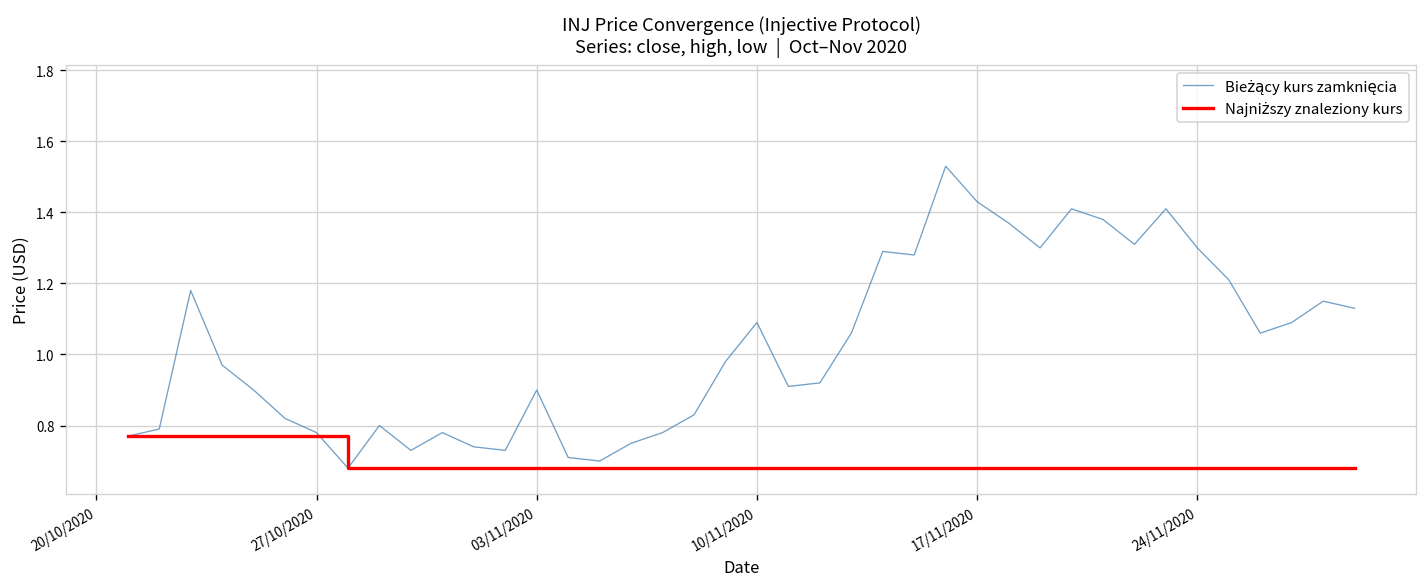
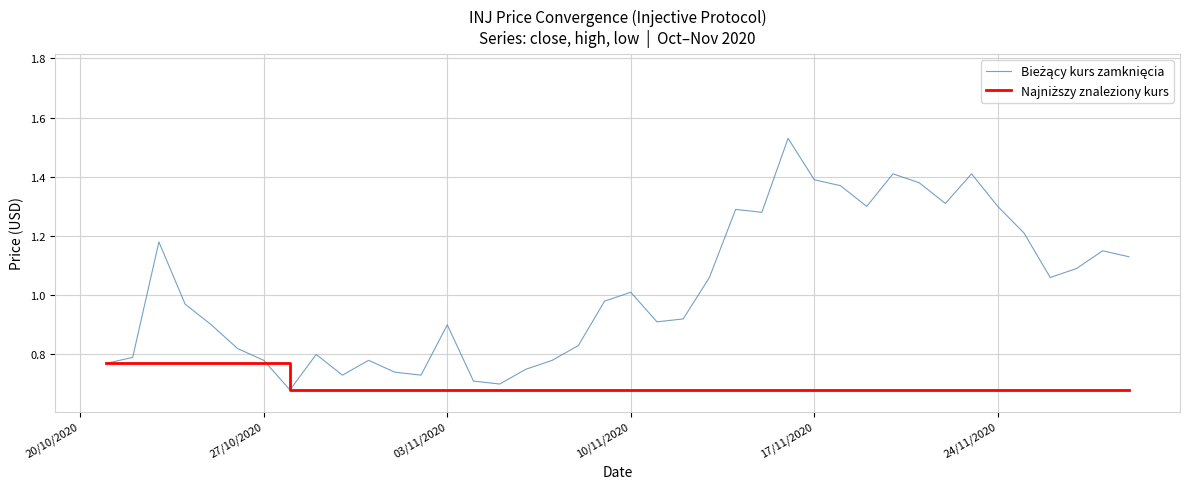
Bieżący kurs zamknięcia, 10/11/2020: 1.09 -> 1.01
Bieżący kurs zamknięcia, 17/11/2020: 1.43 -> 1.39
